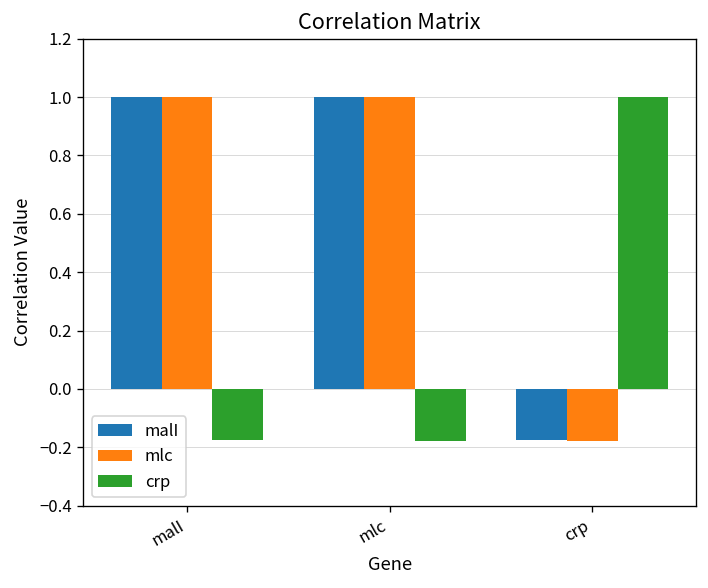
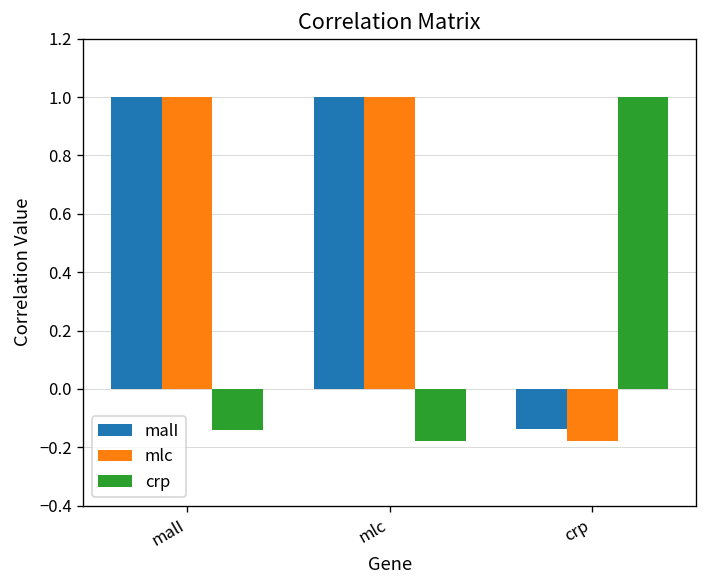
crp, malI: -0.17 -> -0.14
malI, crp: -0.17 -> -0.14
